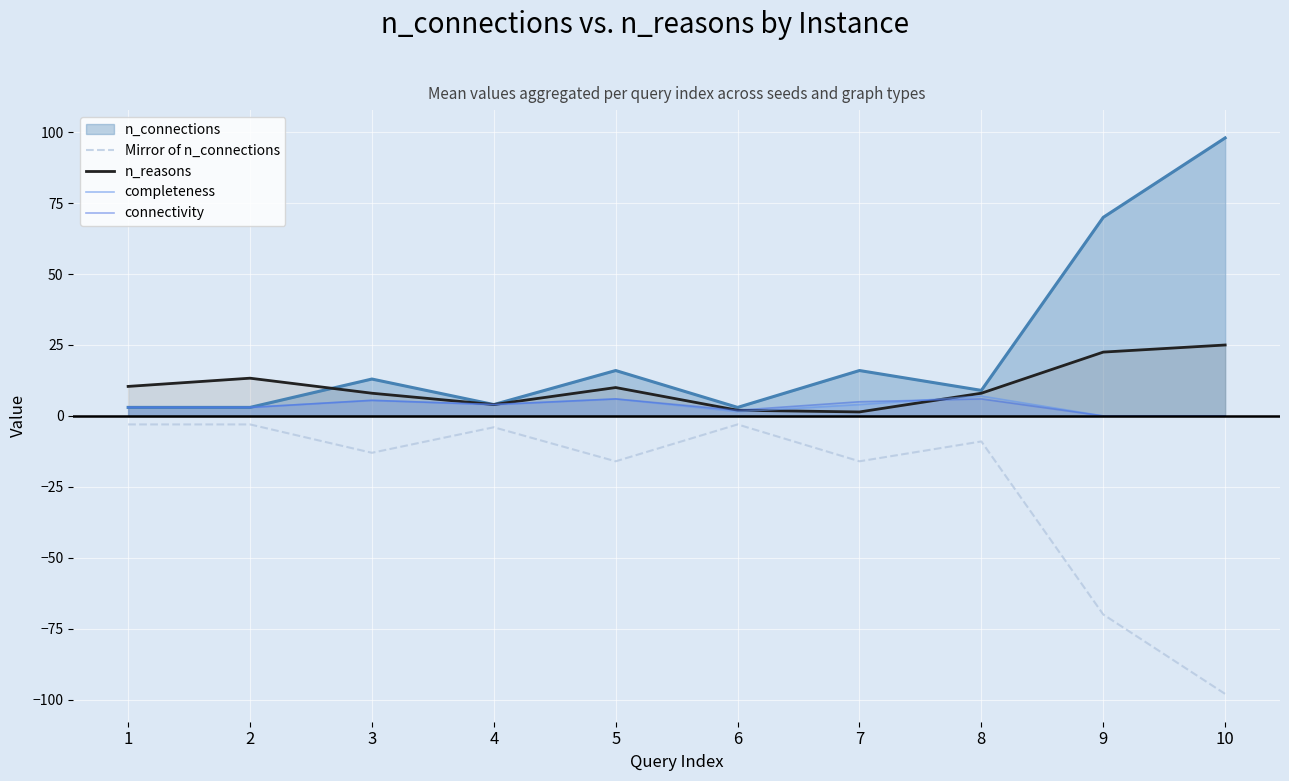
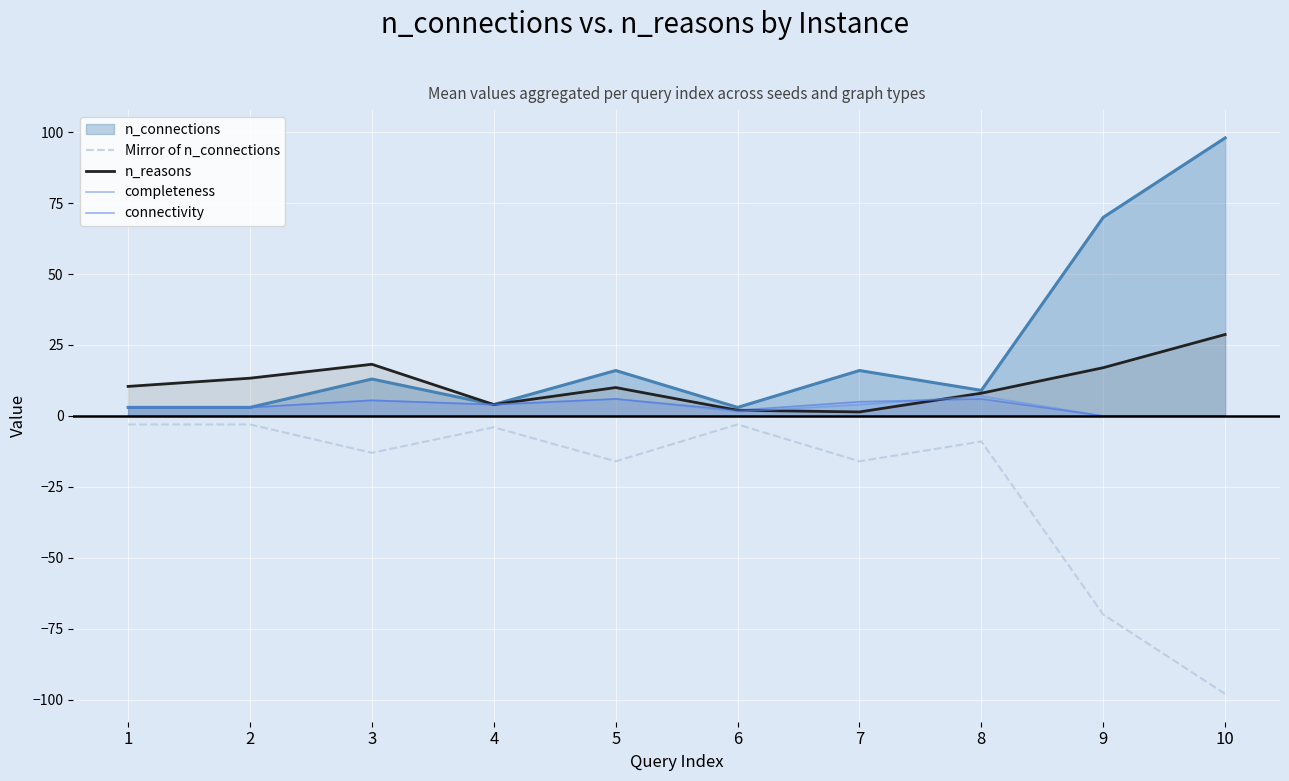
n_reasons, 3: 8 -> 18
n_reasons, 9: 23 -> 17
n_reasons, 10: 25 -> 29
